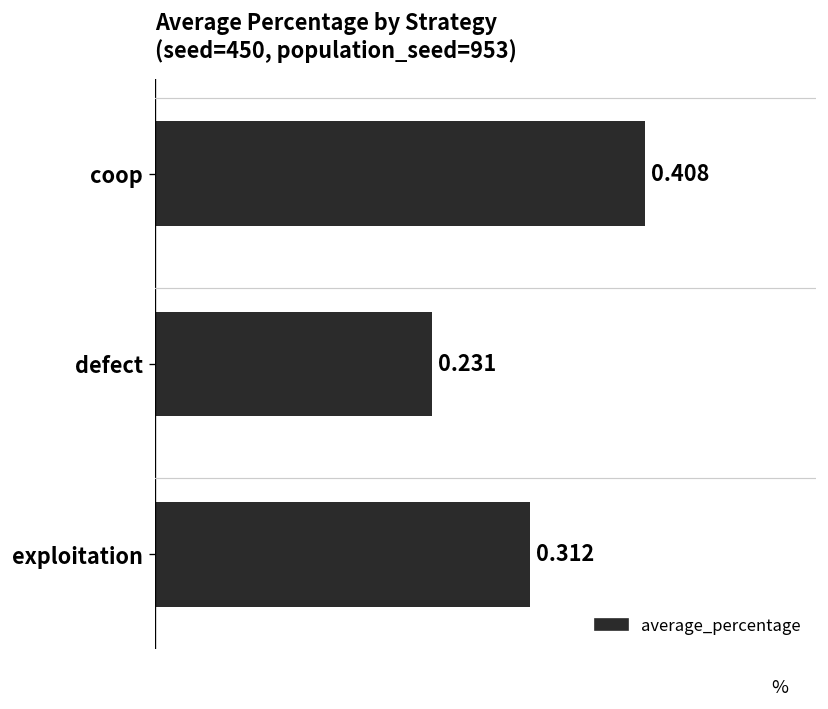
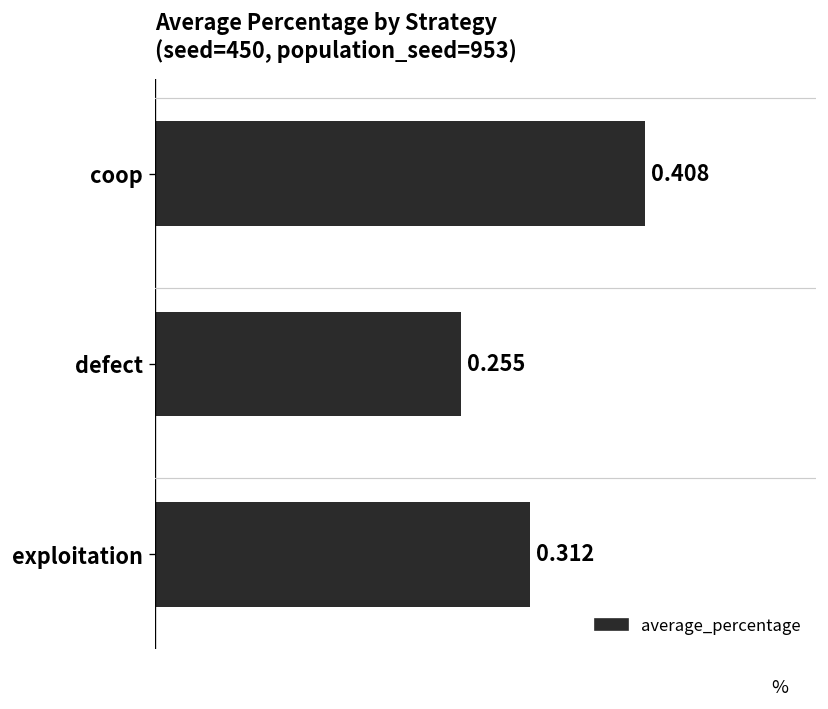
defect: 0.231 -> 0.255
